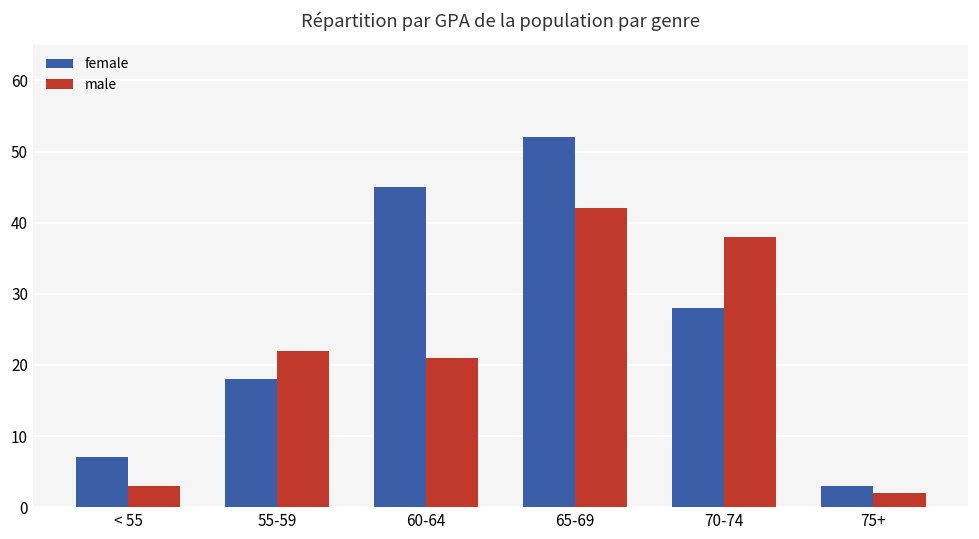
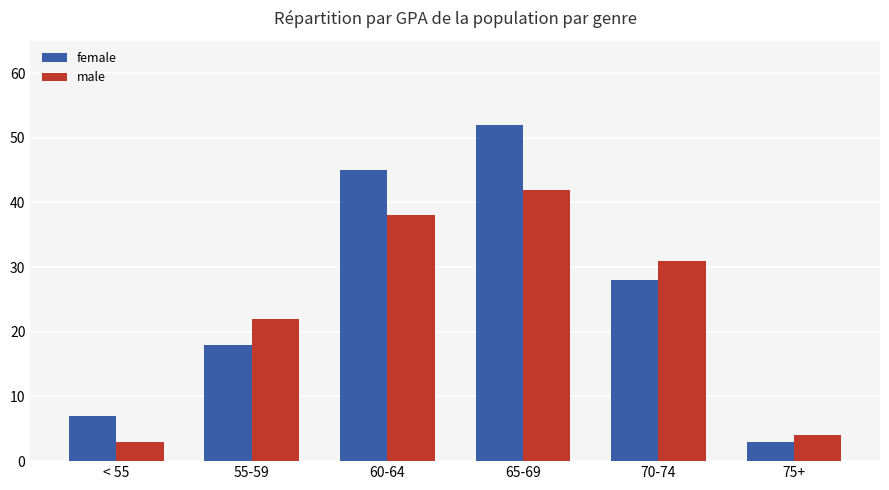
male, 60-64: 21 -> 38
male, 70-74: 38 -> 31
male, 75+: 2 -> 4
